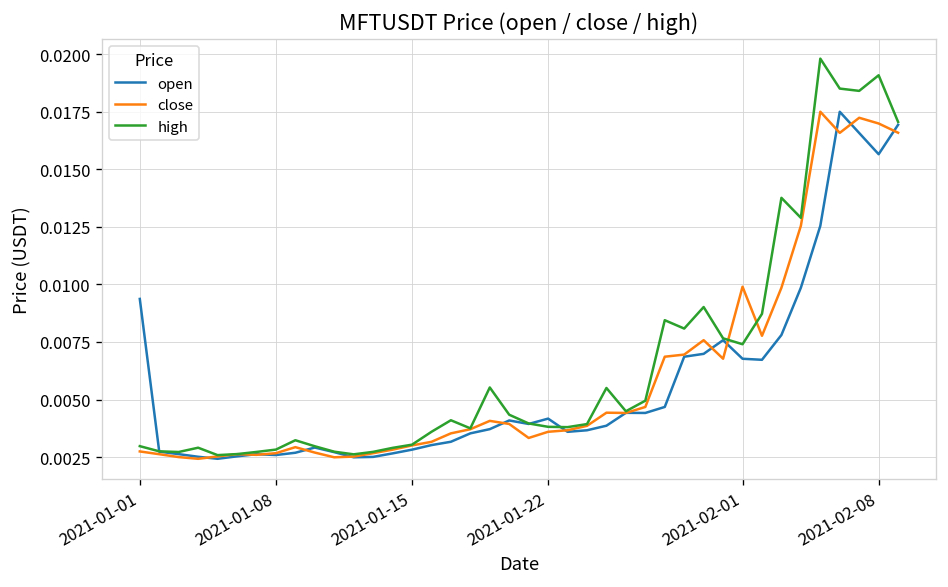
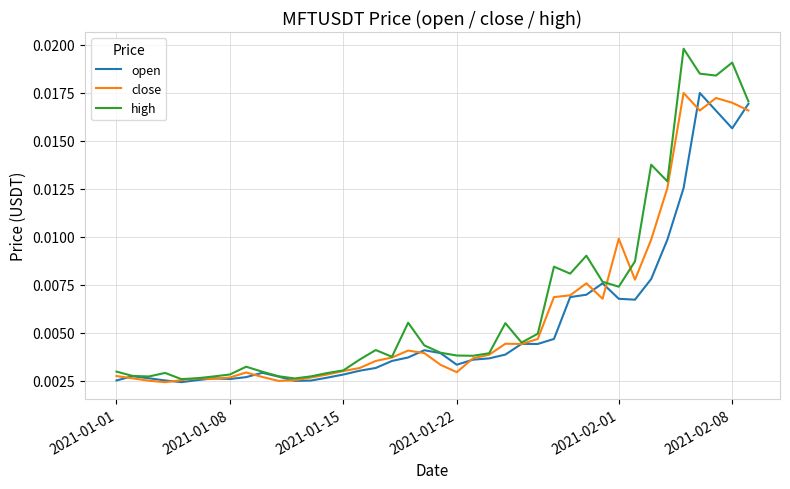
open, 2021-01-01: 0.0094 -> 0.0025
open, 2021-01-22: 0.0042 -> 0.0033
close, 2021-01-22: 0.0036 -> 0.0029
